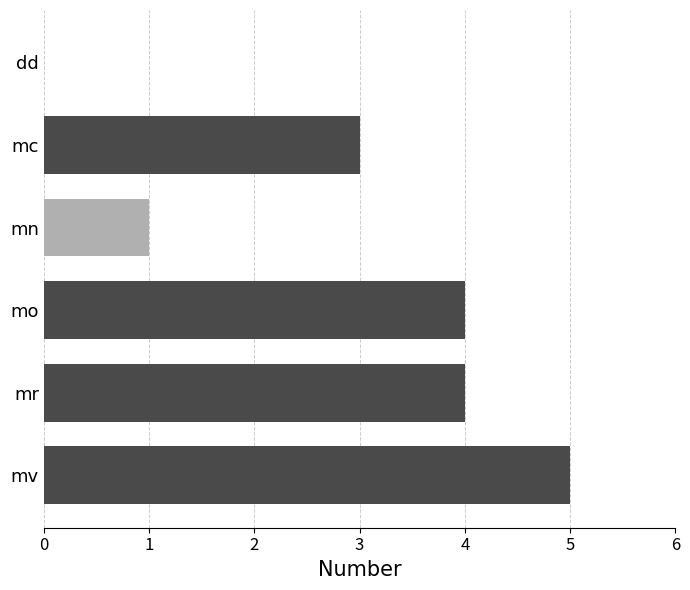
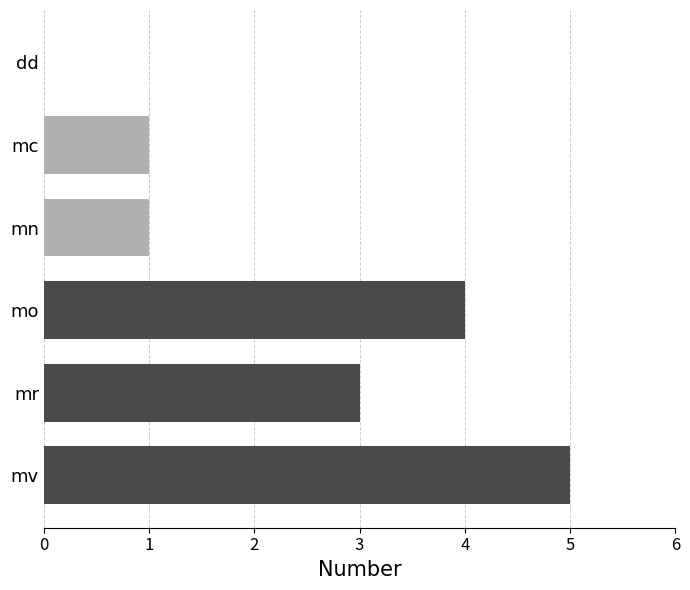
mc: 3 -> 1
mr: 4 -> 3
